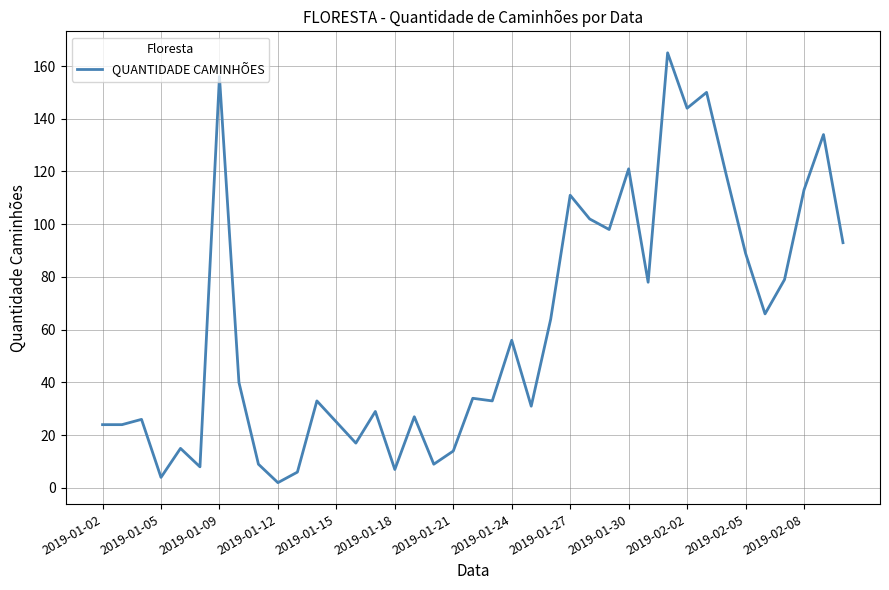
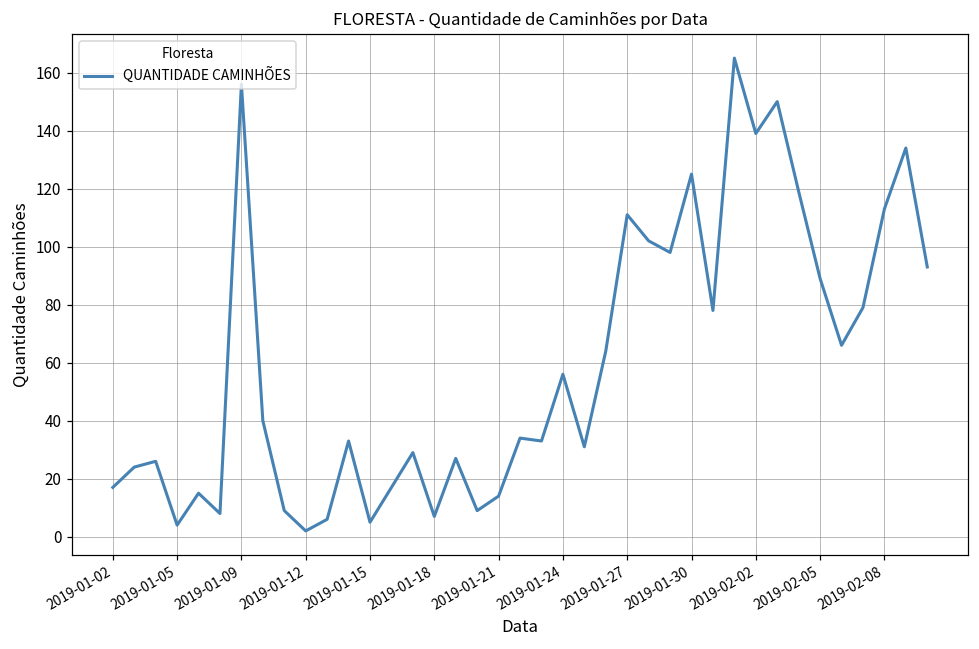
2019-01-02: 24 -> 17
2019-01-15: 25 -> 5
2019-01-30: 121 -> 125
2019-02-02: 144 -> 139
